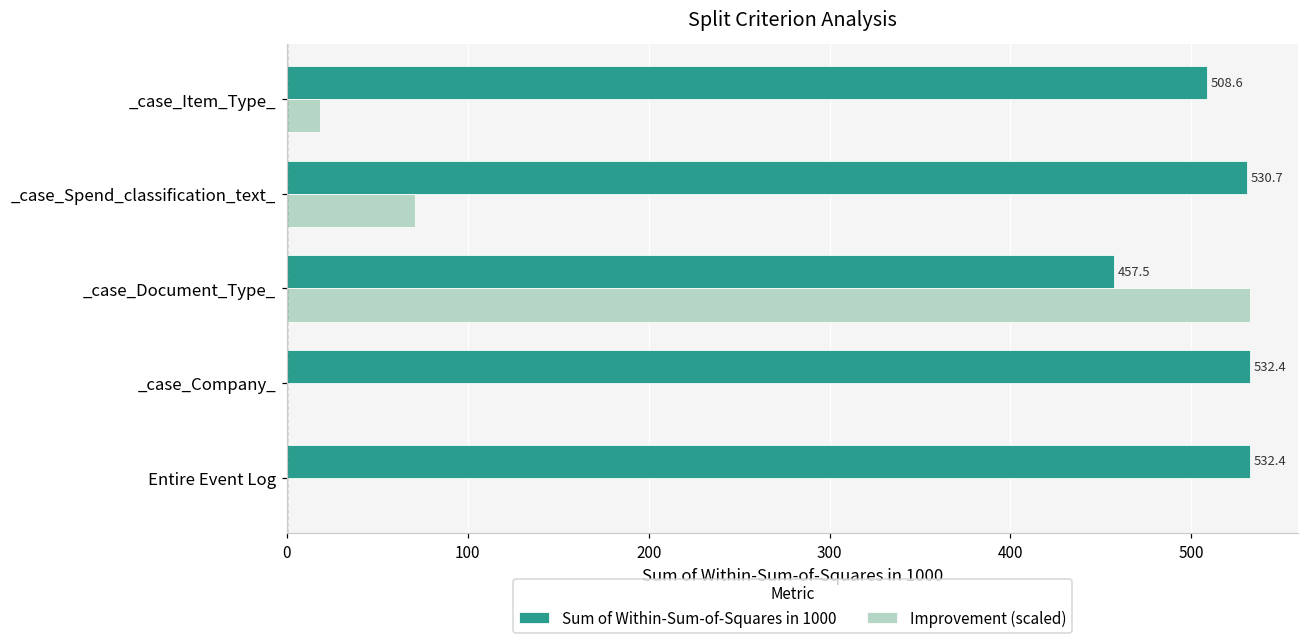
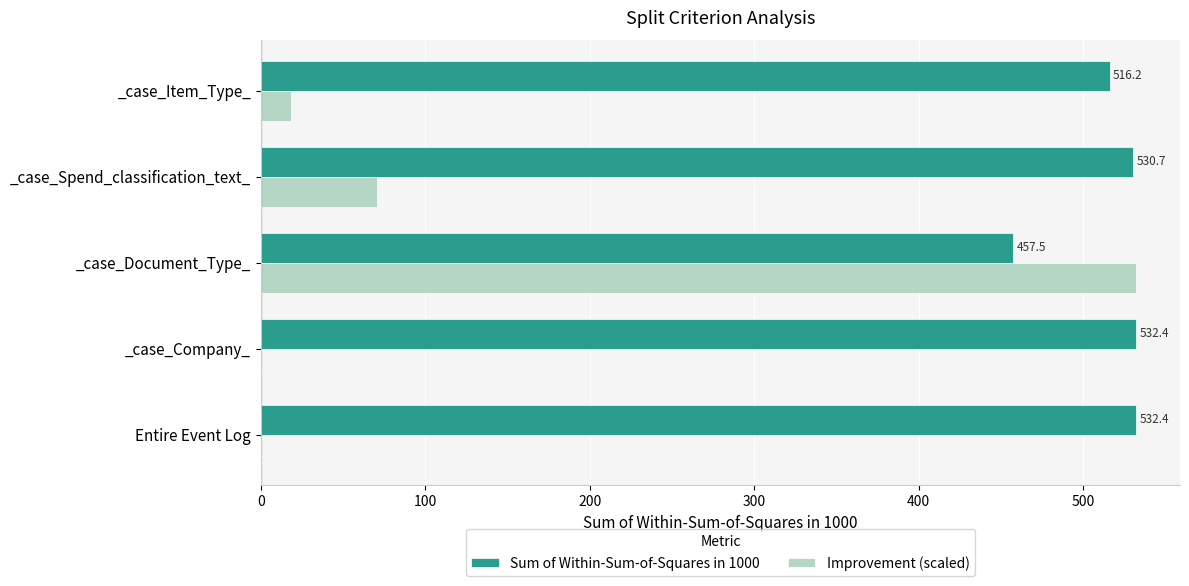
Sum of Within-Sum-of-Squares in 1000, _case_Item_Type_: 508.6 -> 516.2
